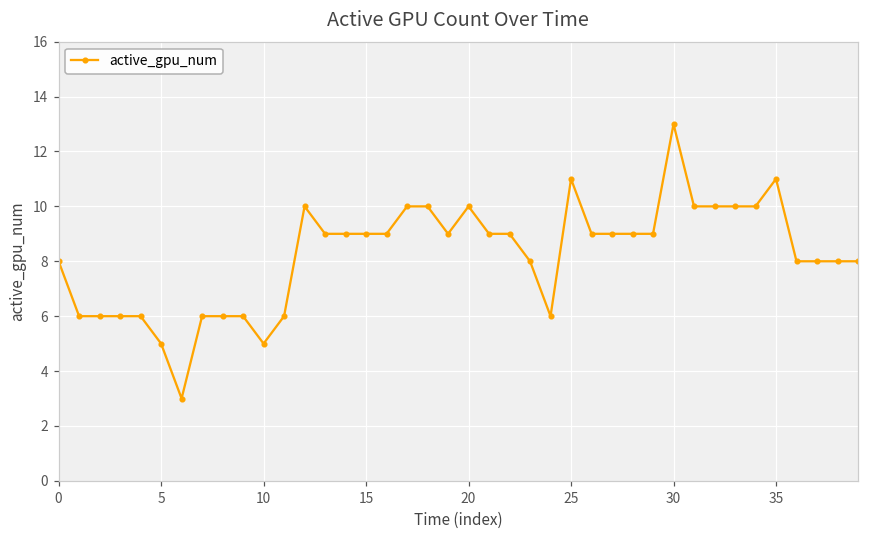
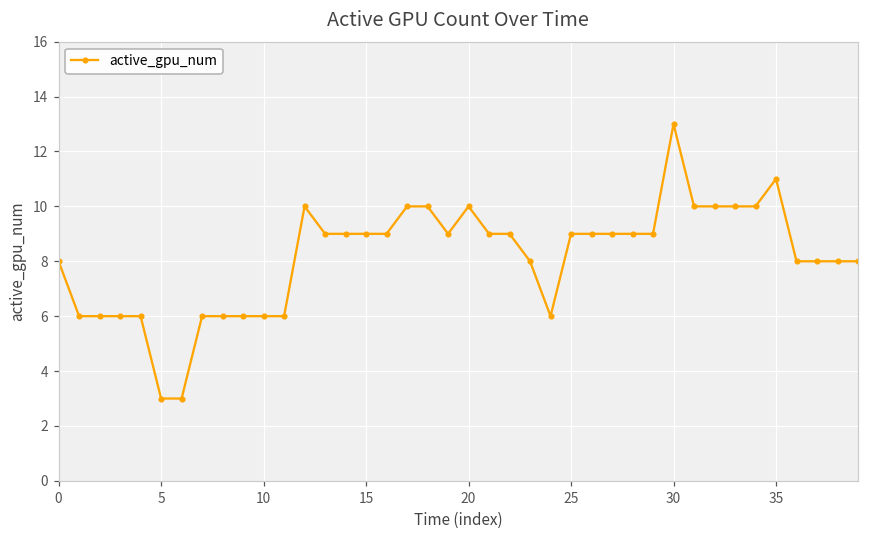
5: 5 -> 3
10: 5 -> 6
25: 11 -> 9
